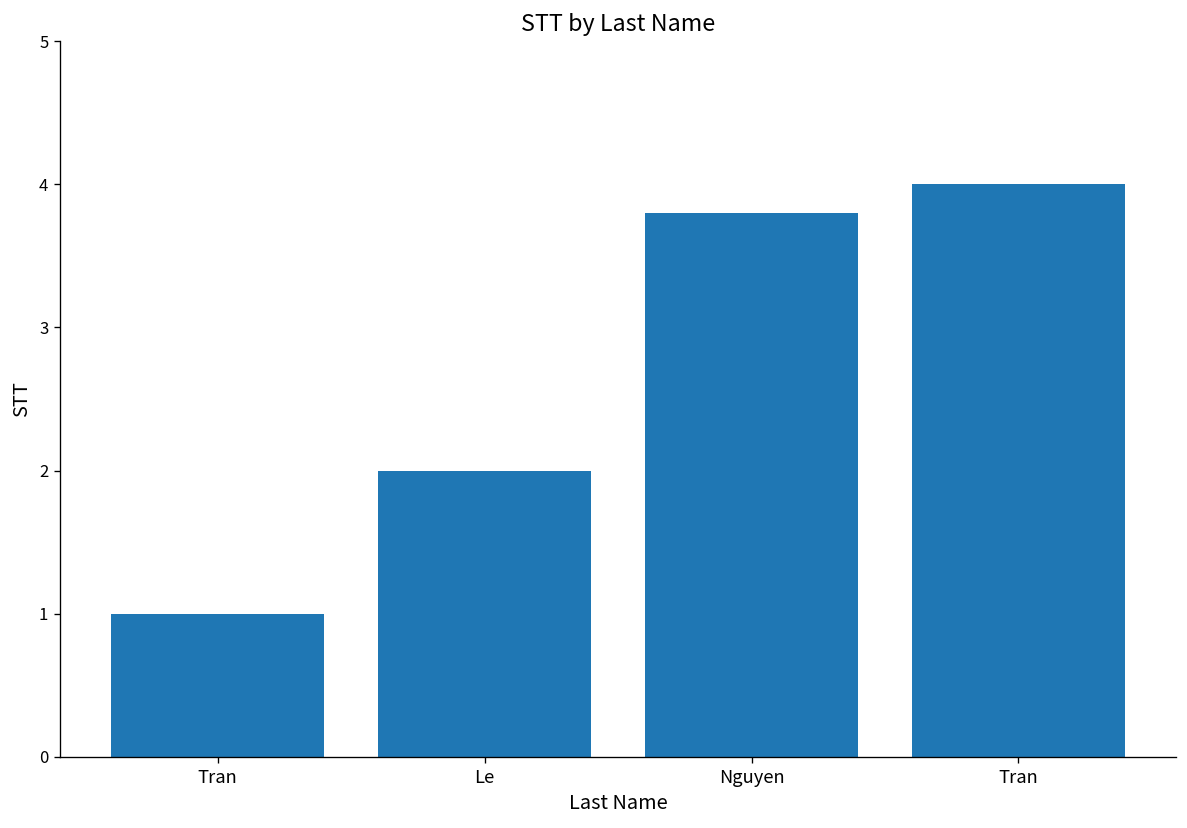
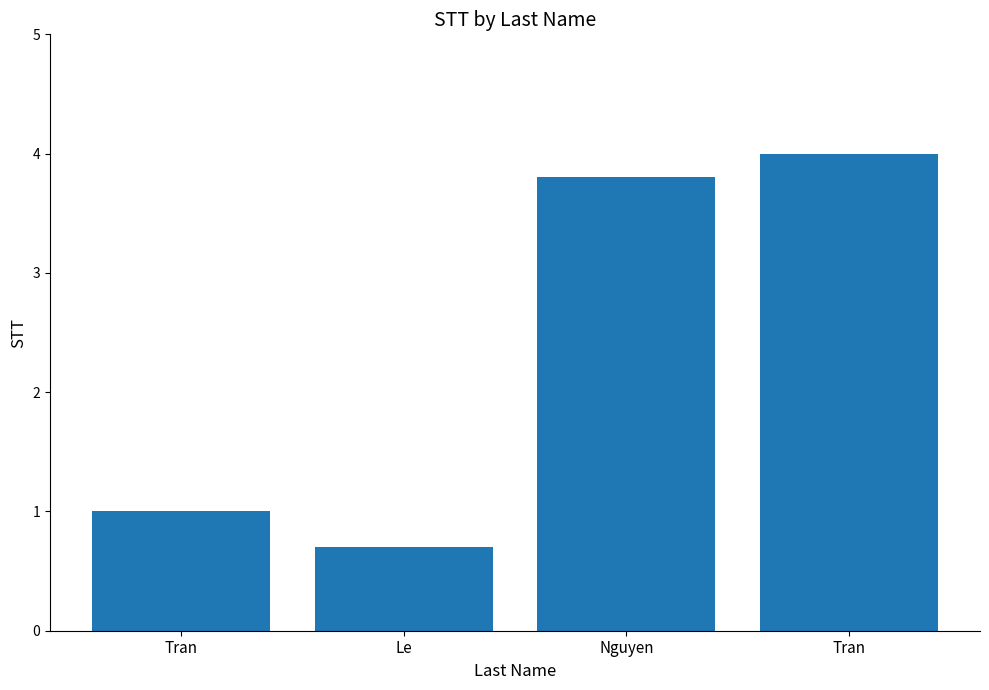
Le: 2.0 -> 0.7
